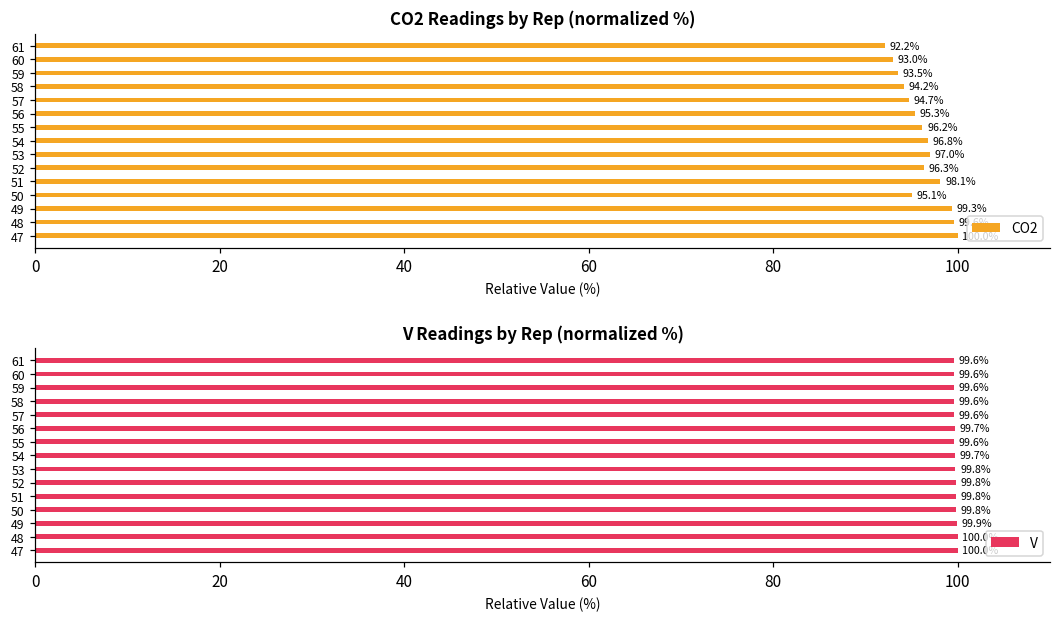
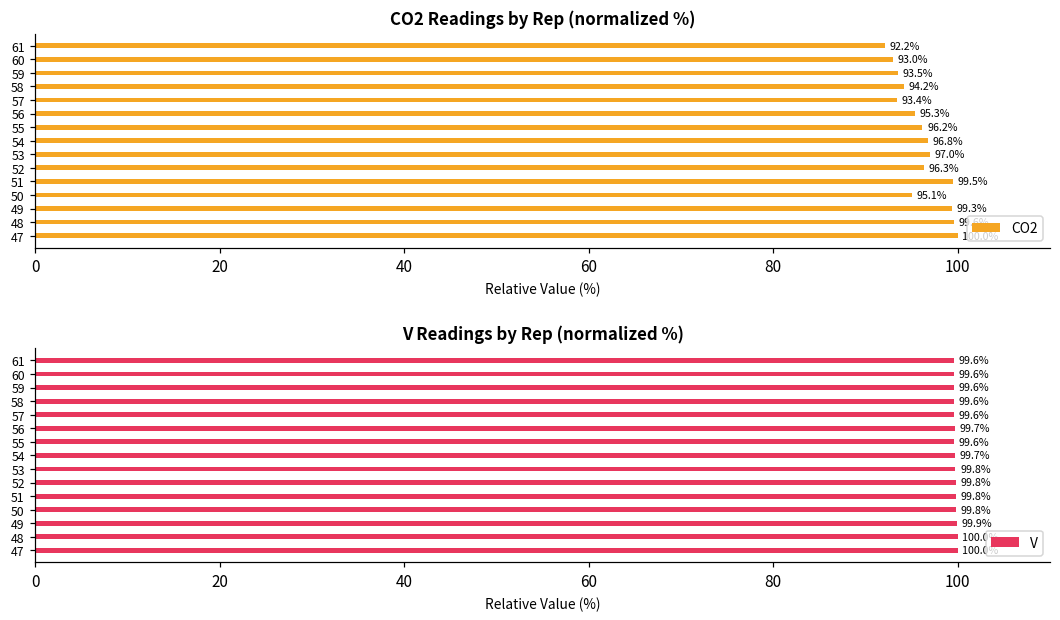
CO2 Readings by Rep (normalized %), 57: 94.7% -> 93.4%
CO2 Readings by Rep (normalized %), 51: 98.1% -> 99.5%
